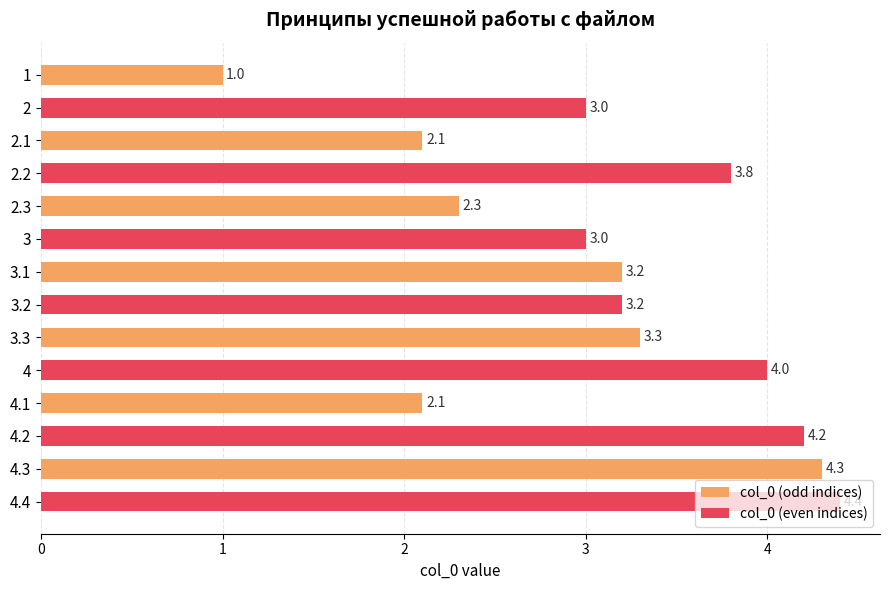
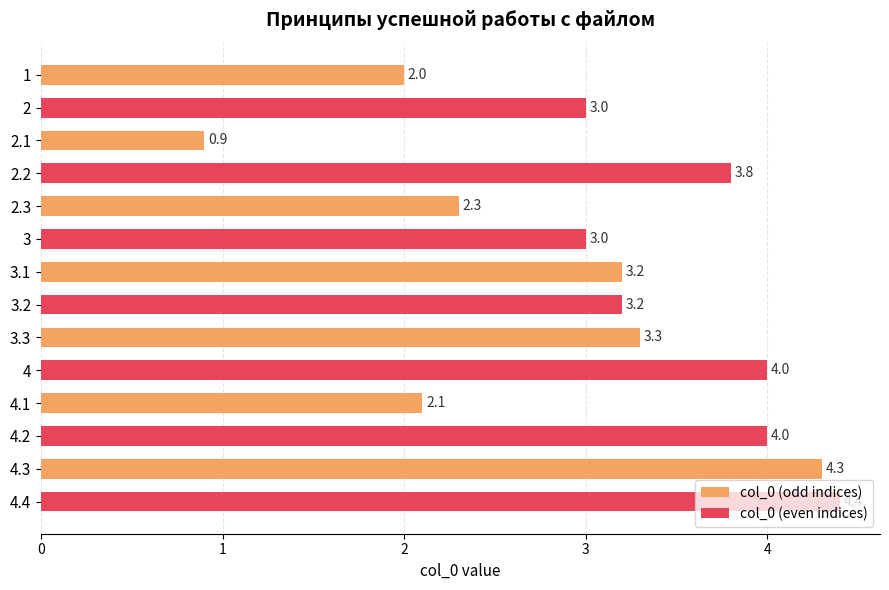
col_0 (odd indices), 1: 1.0 -> 2.0
col_0 (odd indices), 2.1: 2.1 -> 0.9
col_0 (even indices), 4.2: 4.2 -> 4.0
